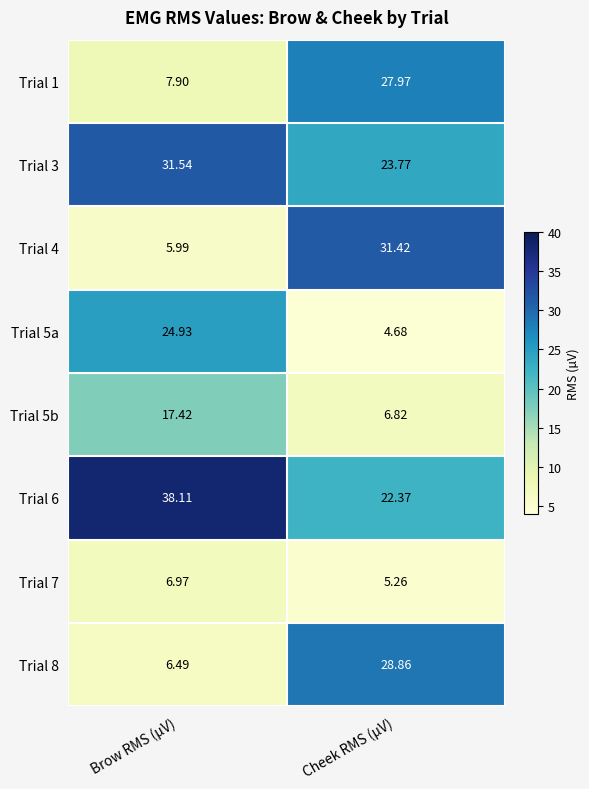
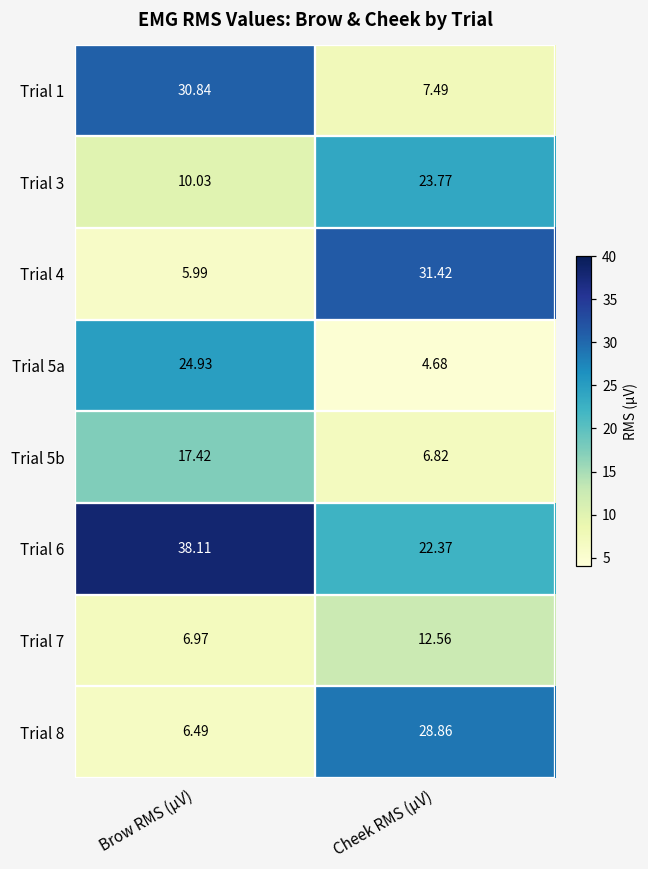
Trial 1, Brow RMS (µV): 7.90 -> 30.84
Trial 1, Cheek RMS (µV): 27.97 -> 7.49
Trial 3, Brow RMS (µV): 31.54 -> 10.03
Trial 7, Cheek RMS (µV): 5.26 -> 12.56
